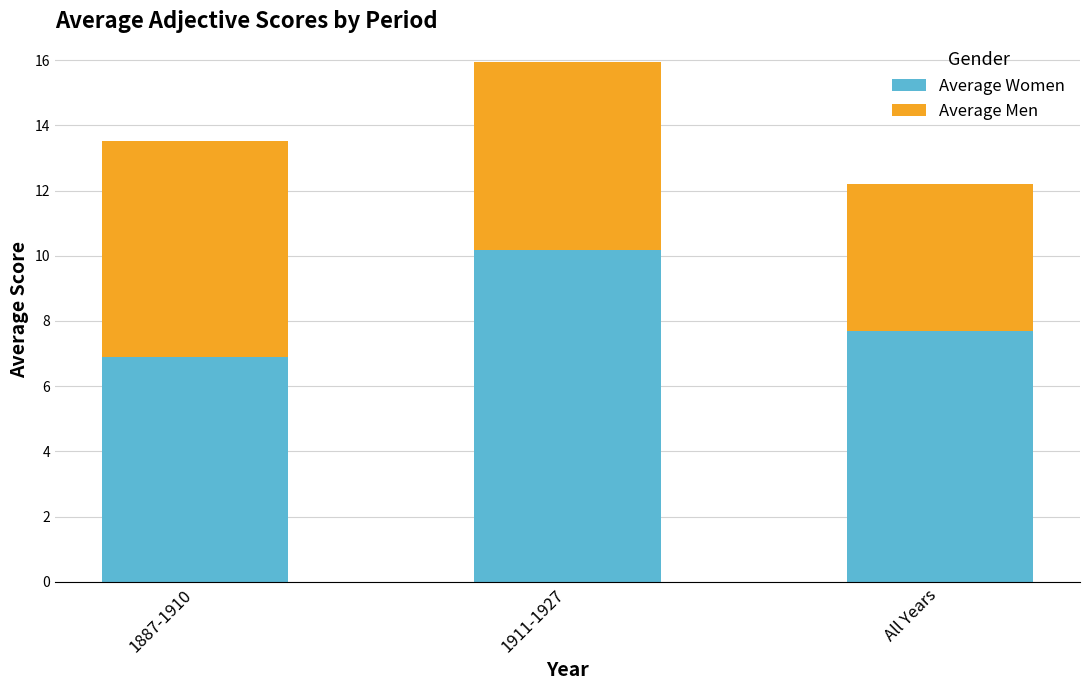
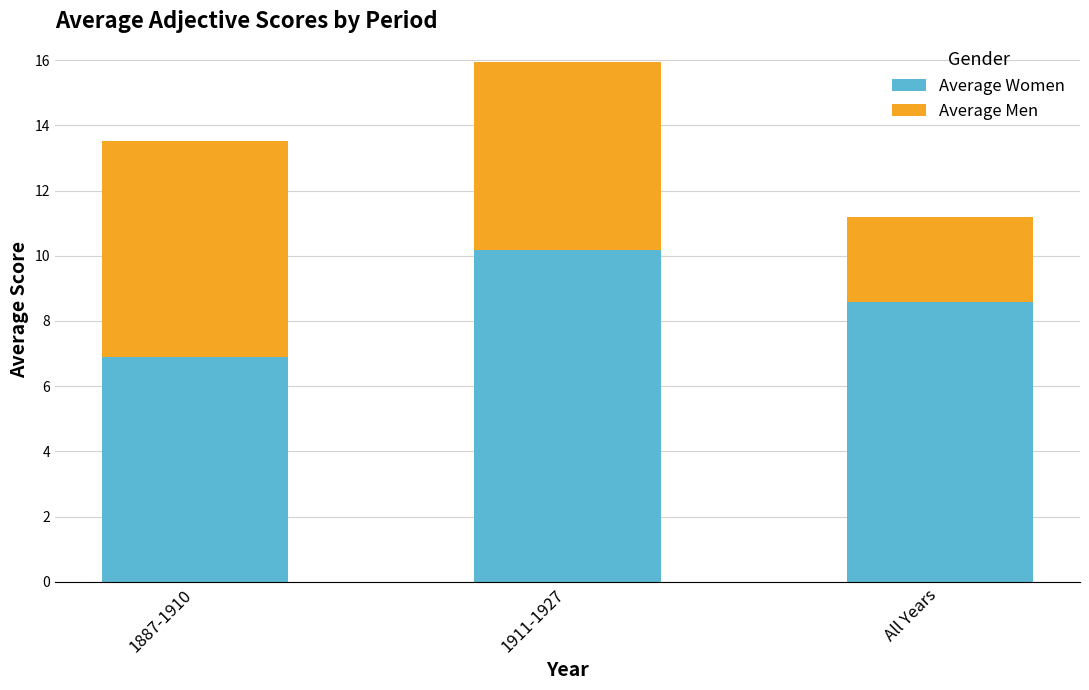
Average Women, All Years: 7.7 -> 8.6
Average Men, All Years: 4.5 -> 2.6
